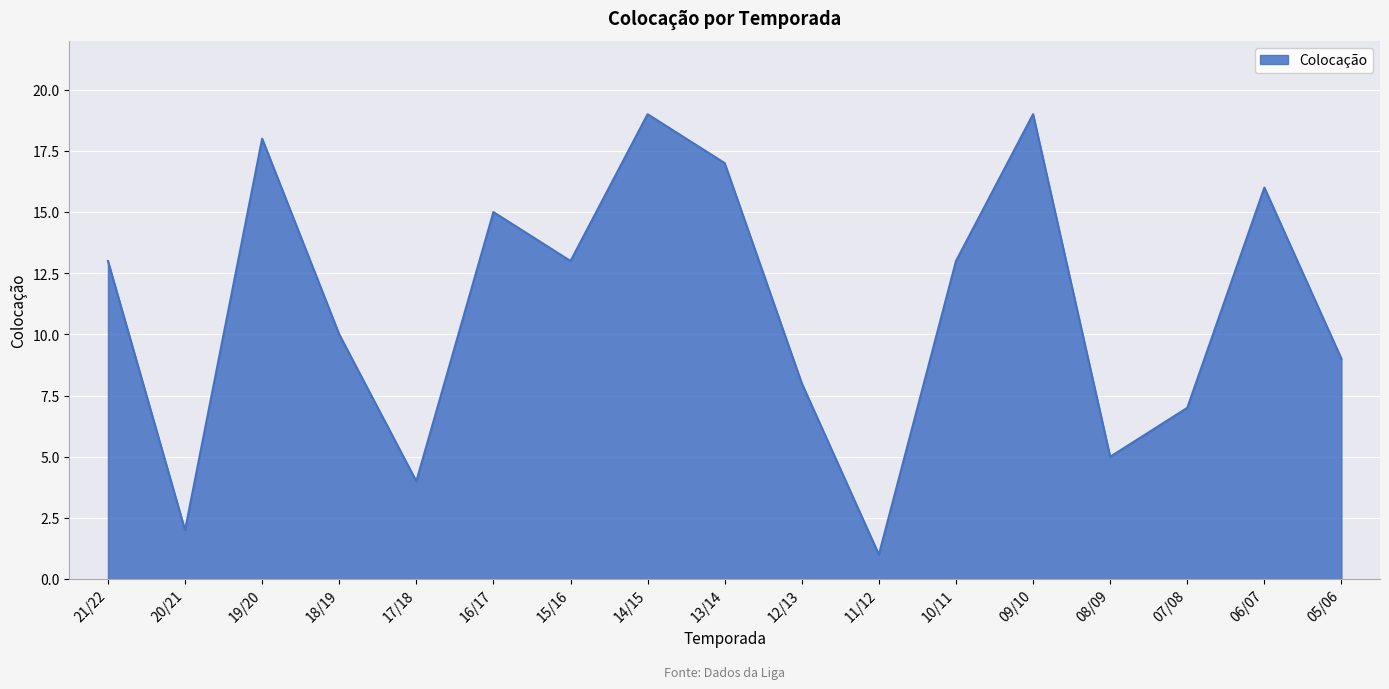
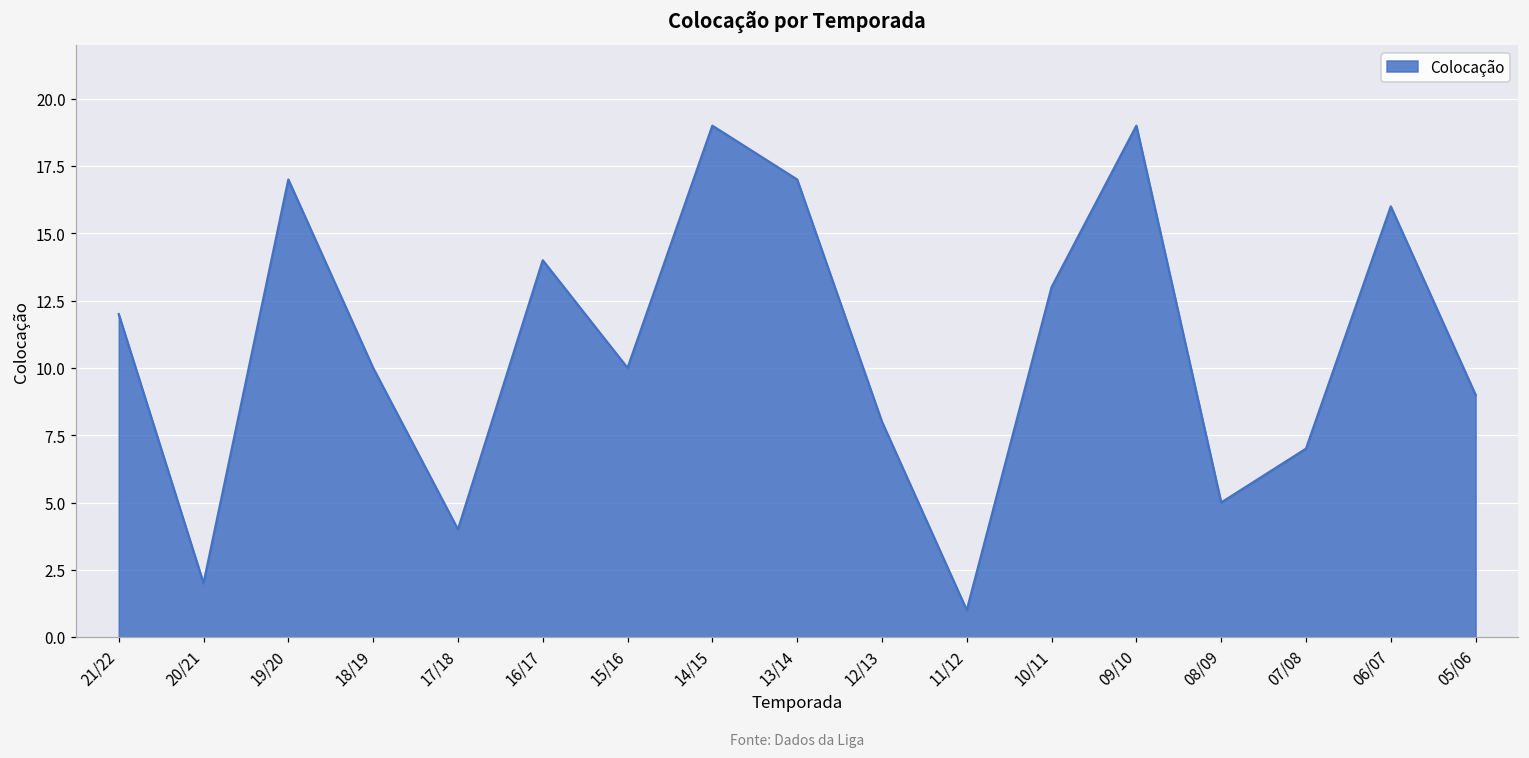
21/22: 13 -> 12
19/20: 18 -> 17
16/17: 15 -> 14
15/16: 13 -> 10
